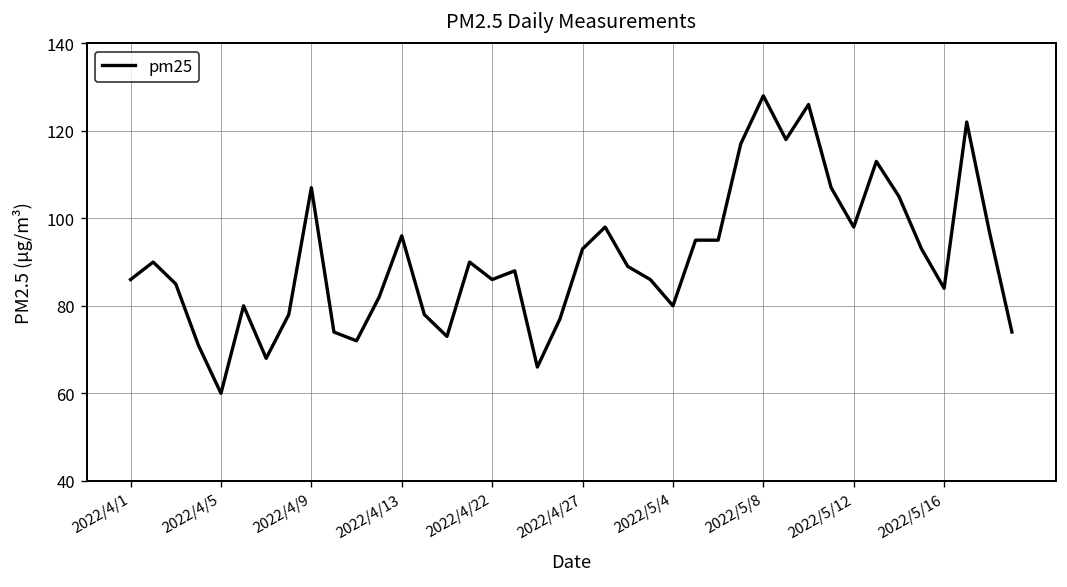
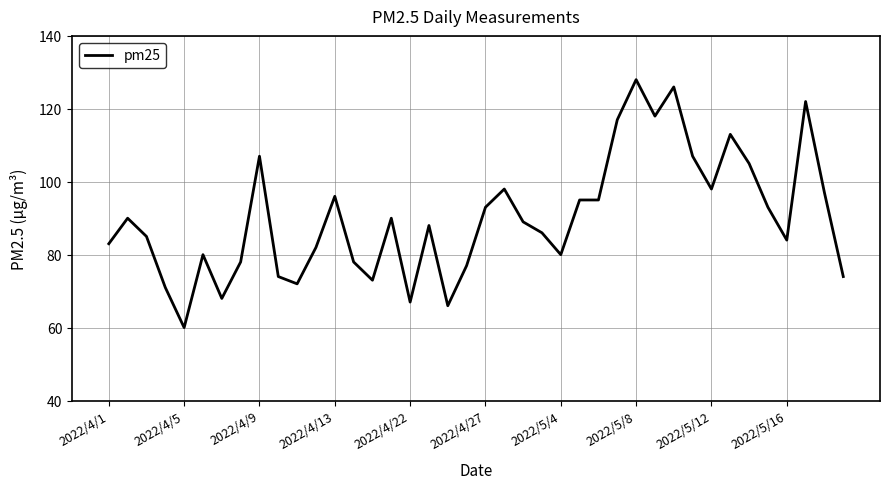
2022/4/1: 86 -> 83
2022/4/22: 86 -> 67
